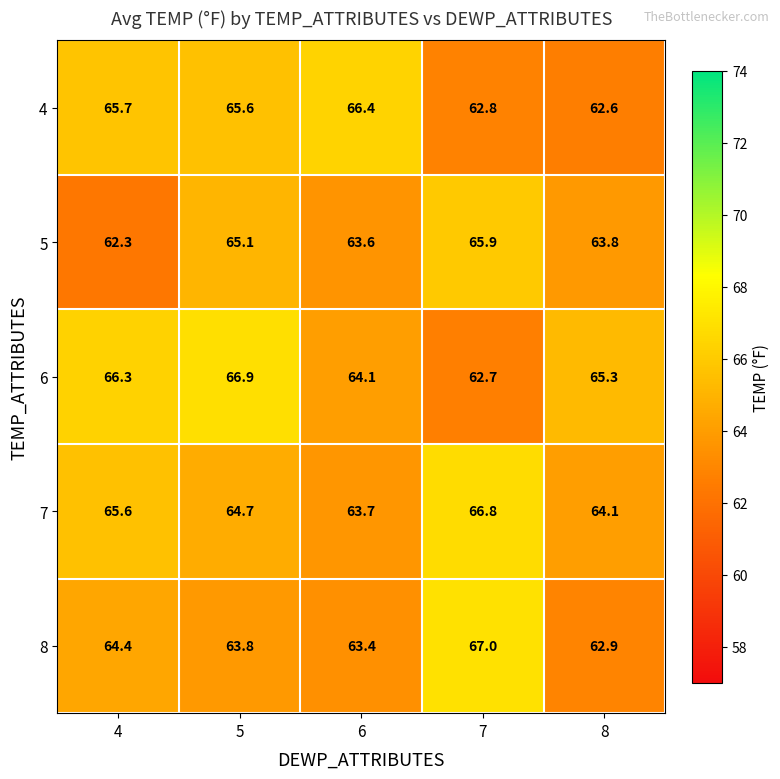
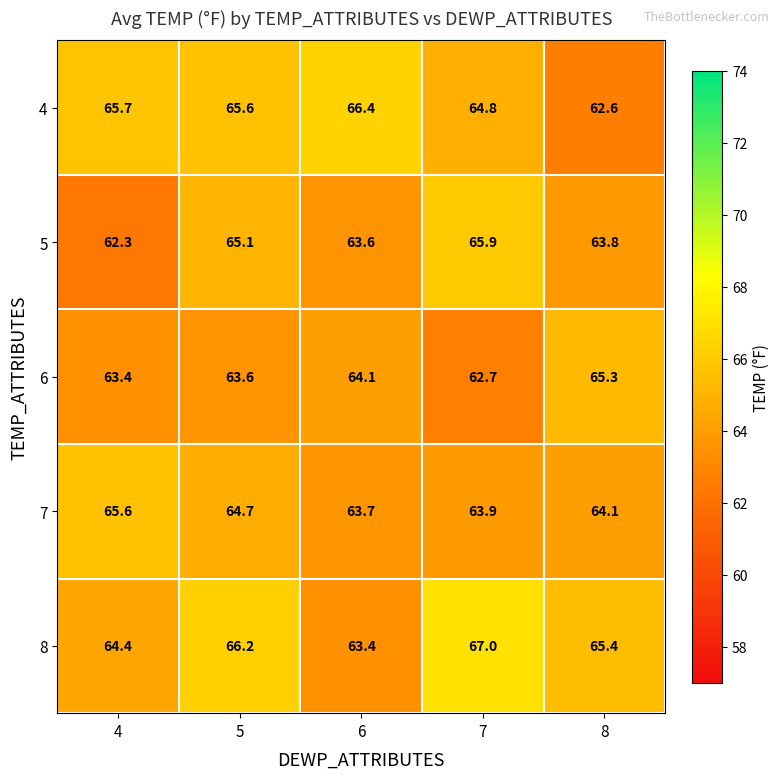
4, 7: 62.8 -> 64.8
6, 4: 66.3 -> 63.4
6, 5: 66.9 -> 63.6
7, 7: 66.8 -> 63.9
8, 5: 63.8 -> 66.2
8, 8: 62.9 -> 65.4
